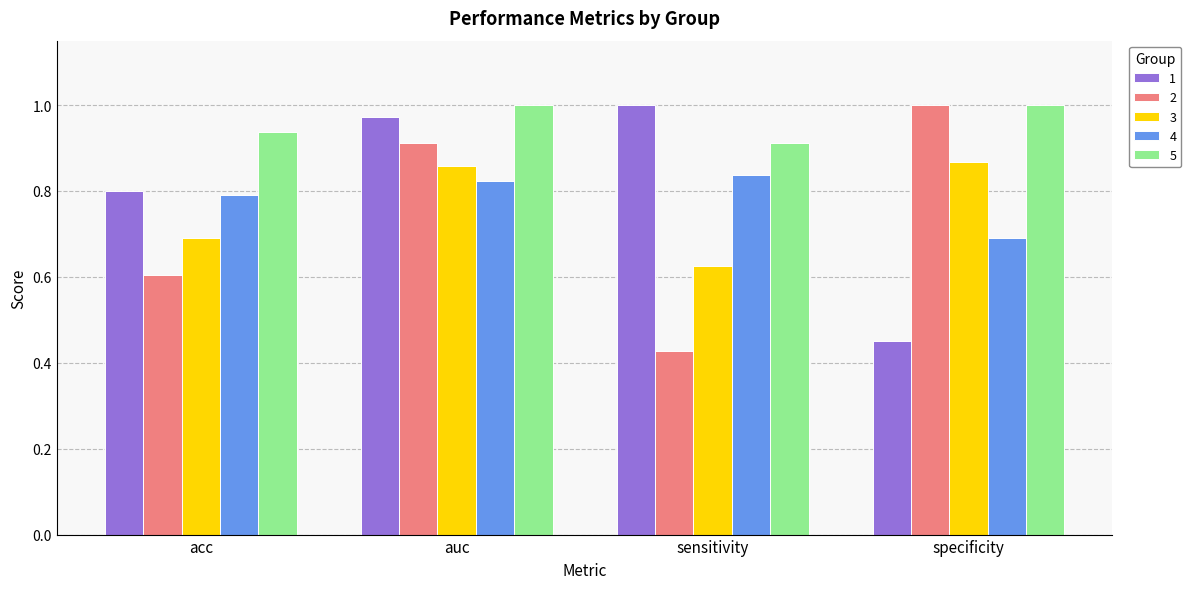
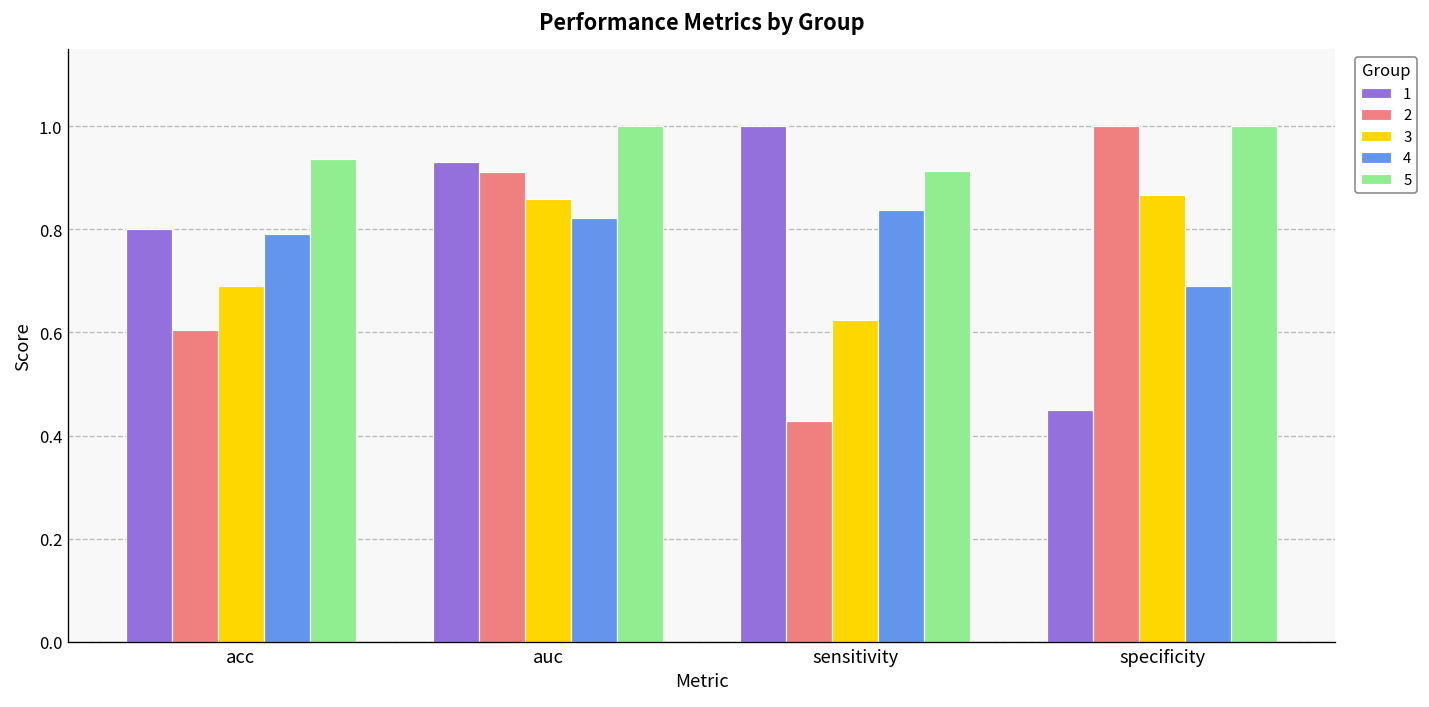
1, auc: 0.97 -> 0.93
